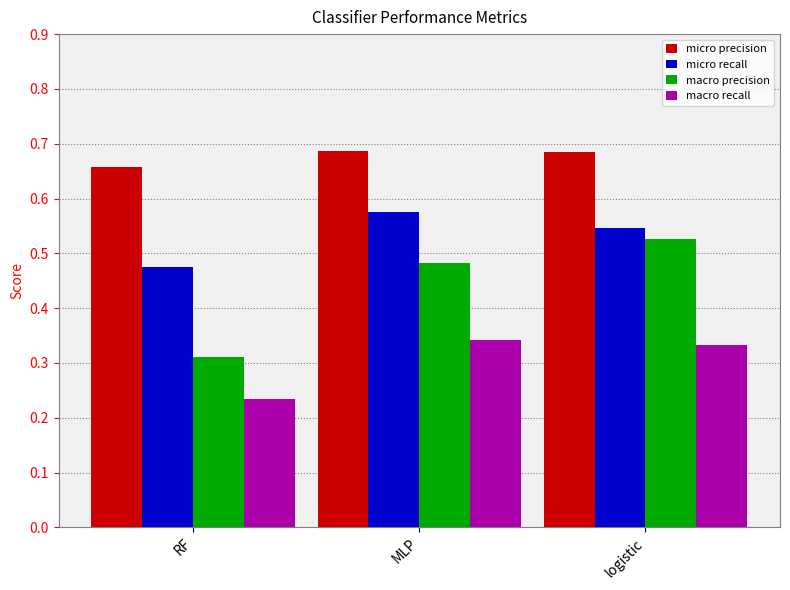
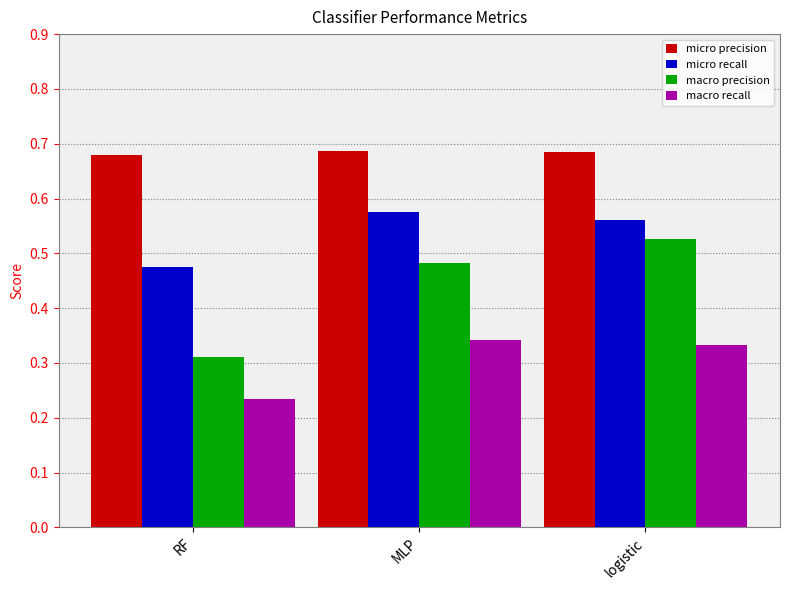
micro precision, RF: 0.66 -> 0.68
micro recall, logistic: 0.55 -> 0.56
